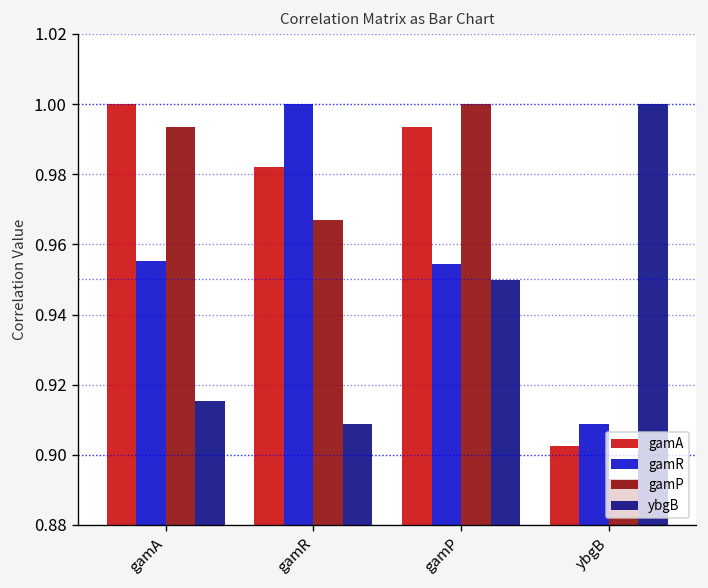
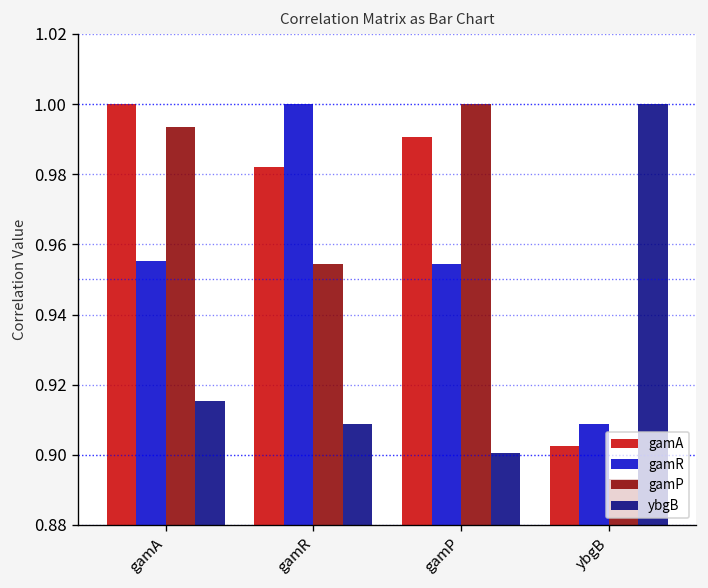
gamP, gamR: 0.967 -> 0.954
gamA, gamP: 0.993 -> 0.991
ybgB, gamP: 0.950 -> 0.900
